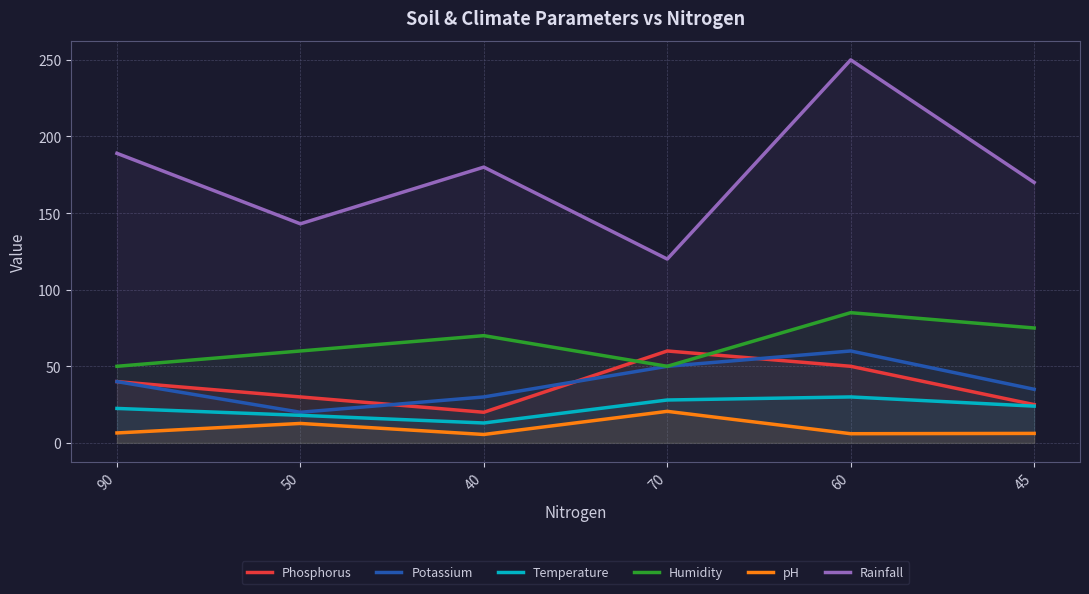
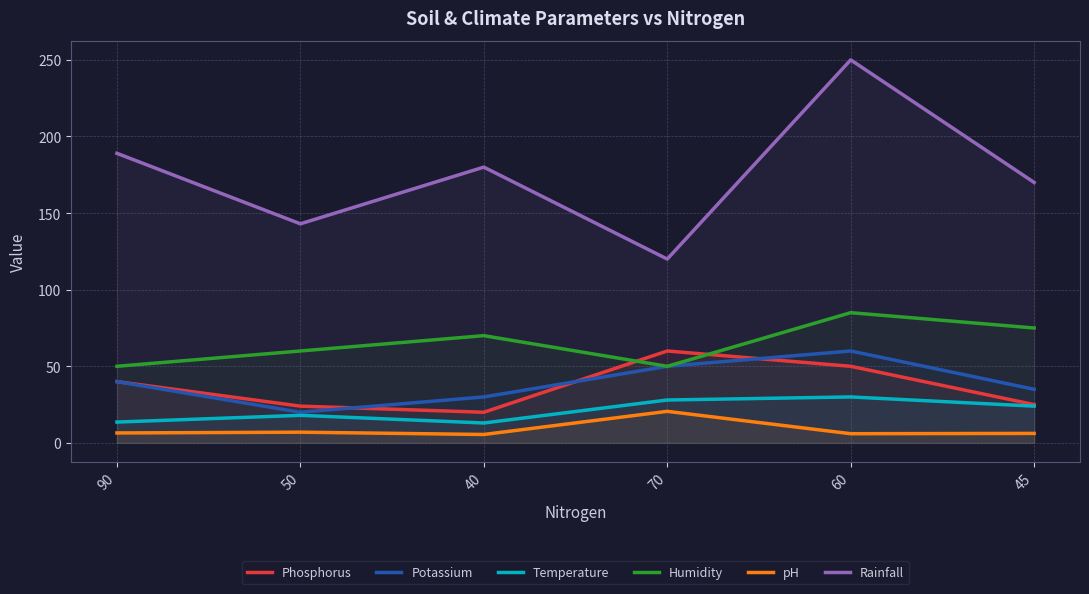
Temperature, 90: 23 -> 14
Phosphorus, 50: 30 -> 24
pH, 50: 13 -> 7
